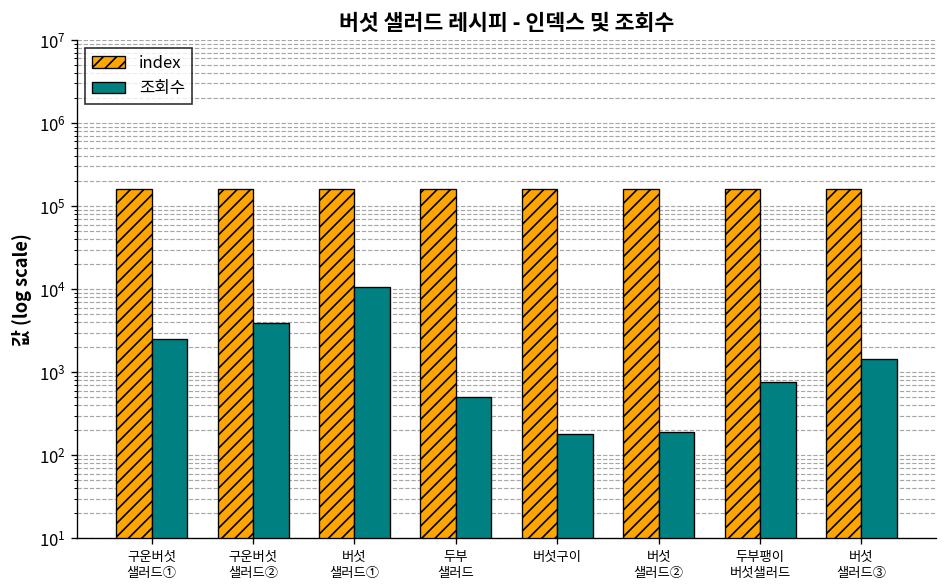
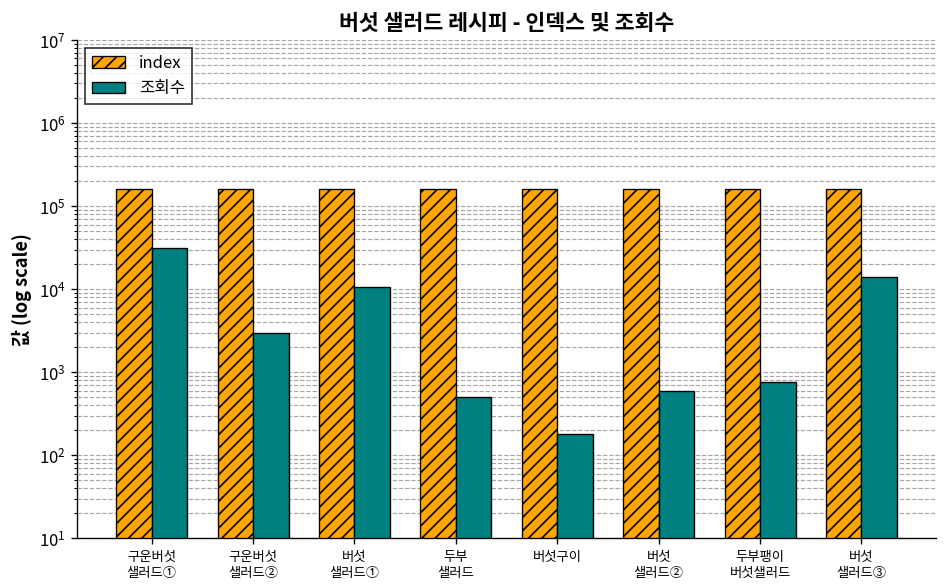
조회수, 구운버섯 샐러드①: 2500 -> 30000
조회수, 구운버섯 샐러드②: 4000 -> 2900
조회수, 버섯 샐러드②: 190 -> 600
조회수, 버섯 샐러드③: 1500 -> 14000
